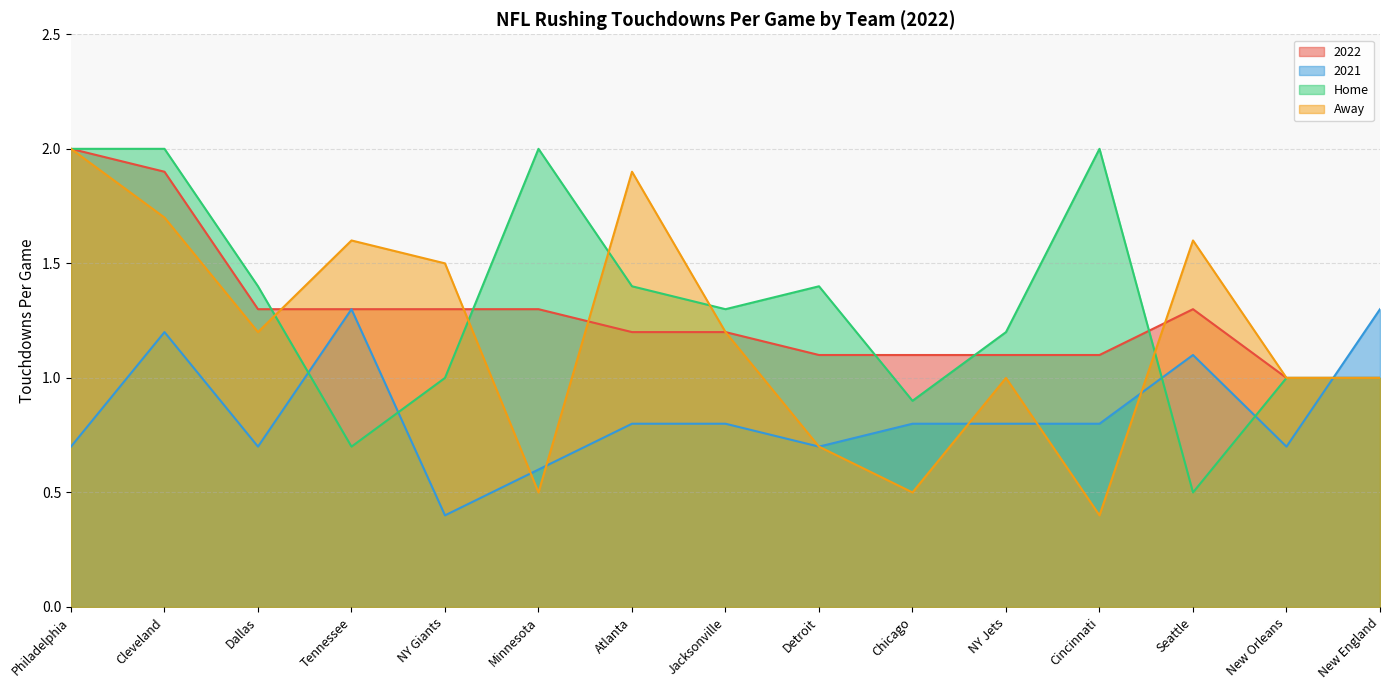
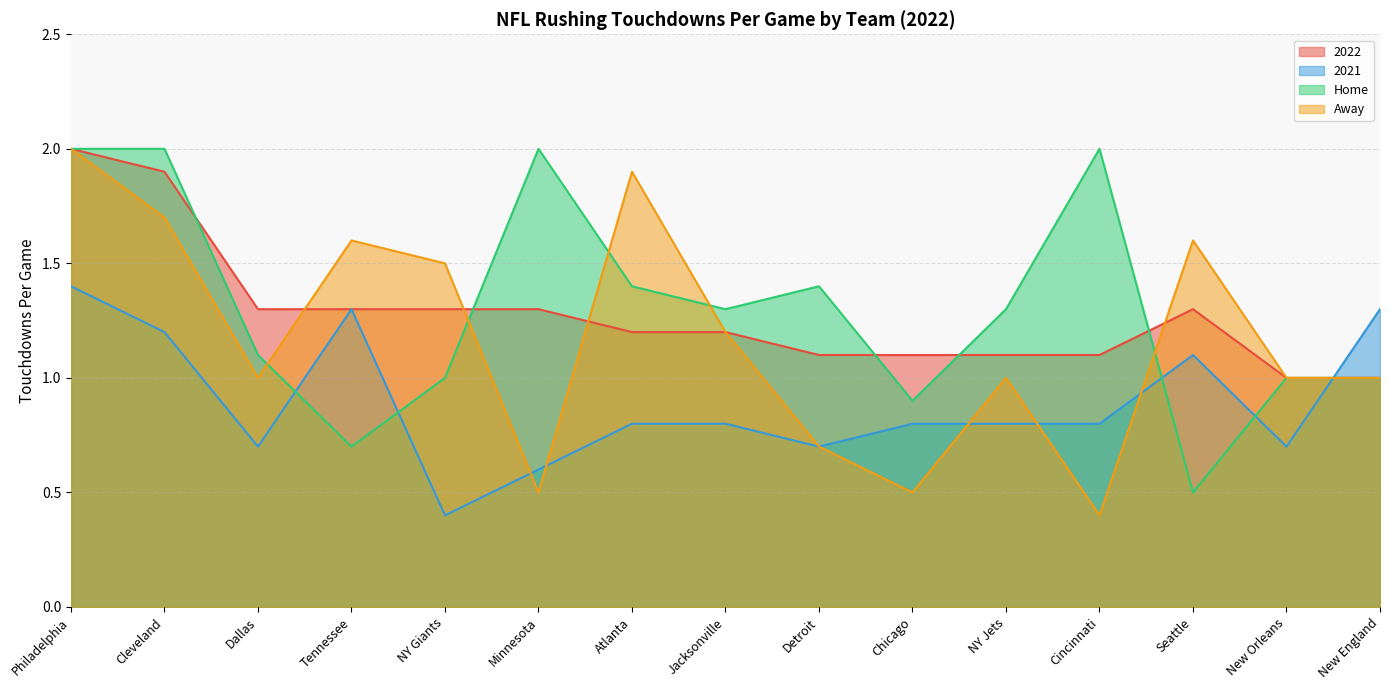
2021, Philadelphia: 0.7 -> 1.4
Home, Dallas: 1.4 -> 1.1
Away, Dallas: 1.2 -> 1.0
Home, NY Jets: 1.2 -> 1.3
